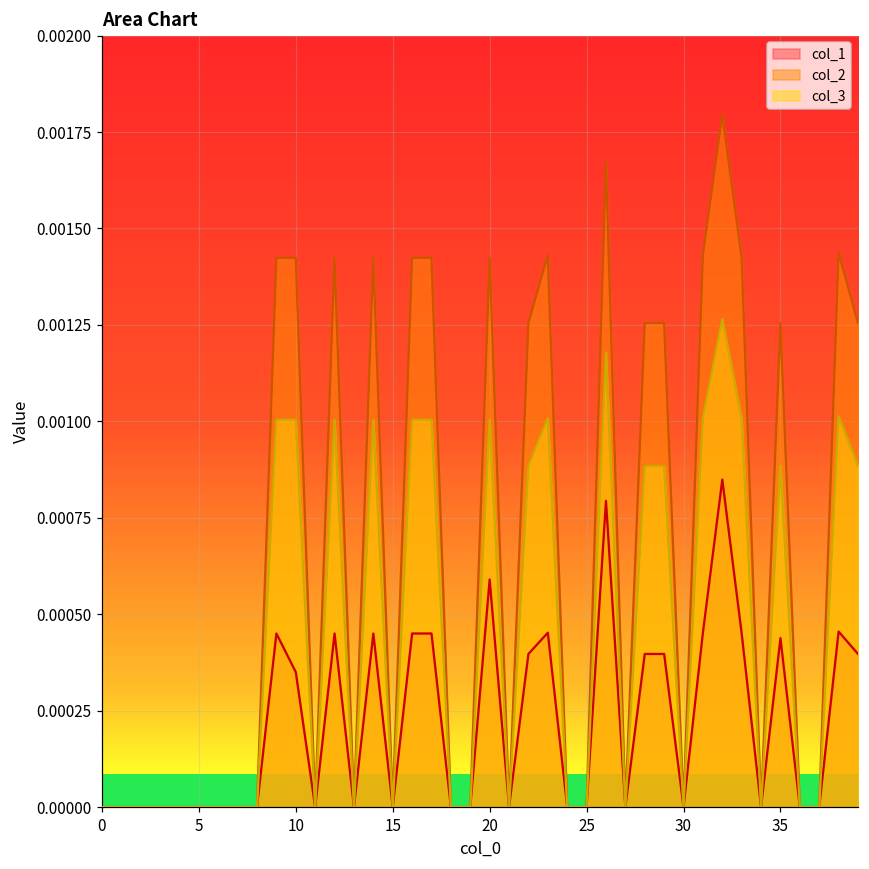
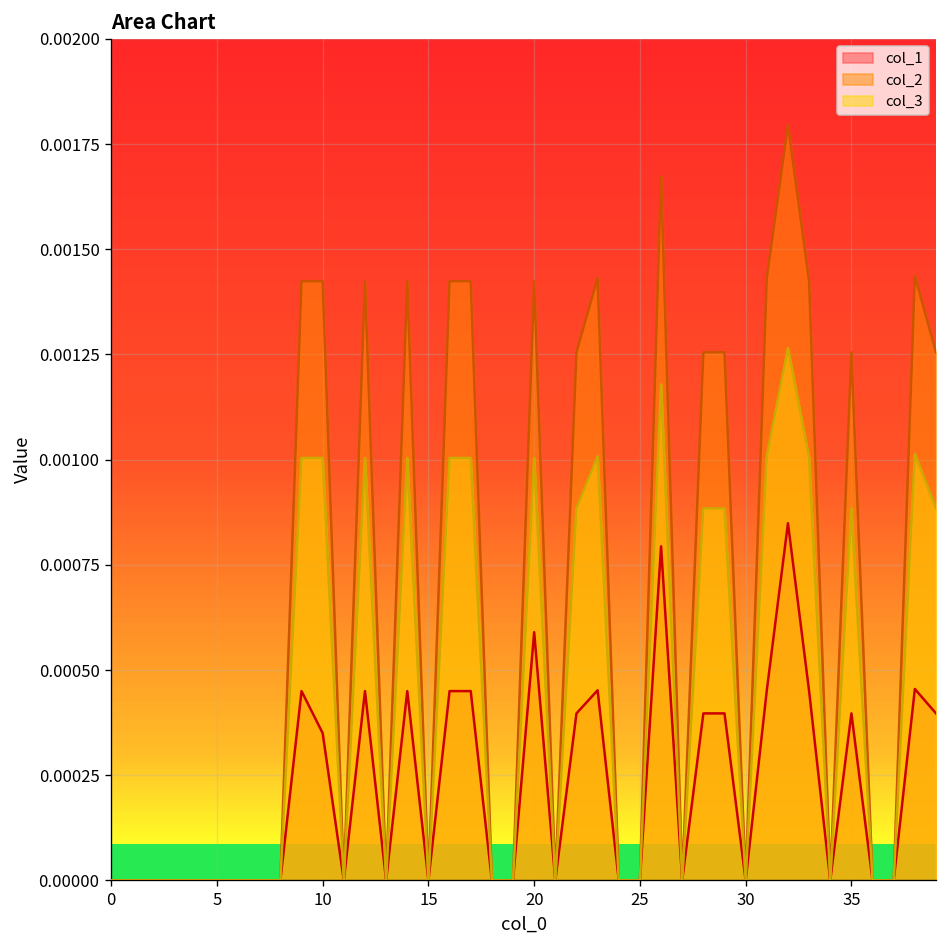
col_1, 35: 0.00044 -> 0.00040
